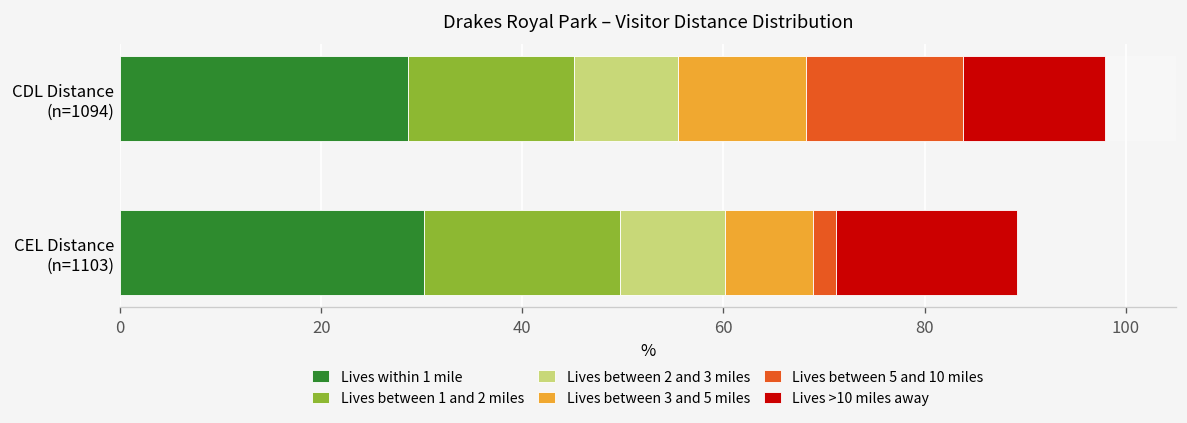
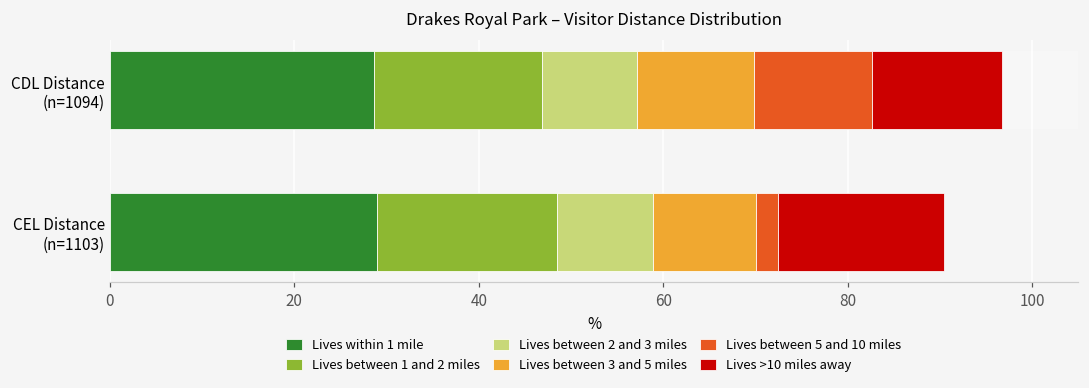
Lives between 1 and 2 miles, CDL Distance (n=1094): 17 -> 18
Lives between 5 and 10 miles, CDL Distance (n=1094): 16 -> 13
Lives within 1 mile, CEL Distance (n=1103): 30 -> 29
Lives between 3 and 5 miles, CEL Distance (n=1103): 9 -> 11
